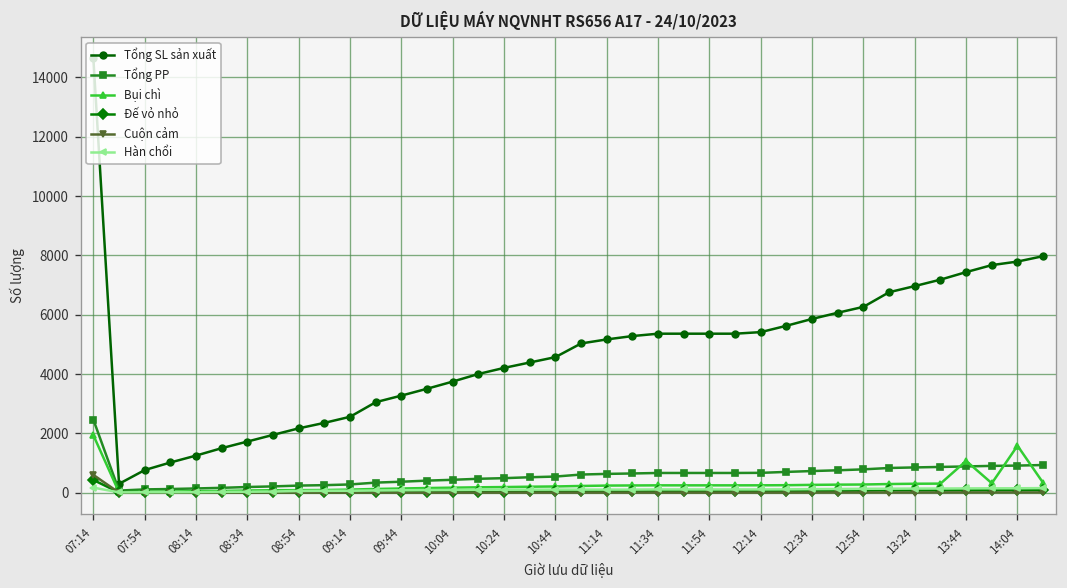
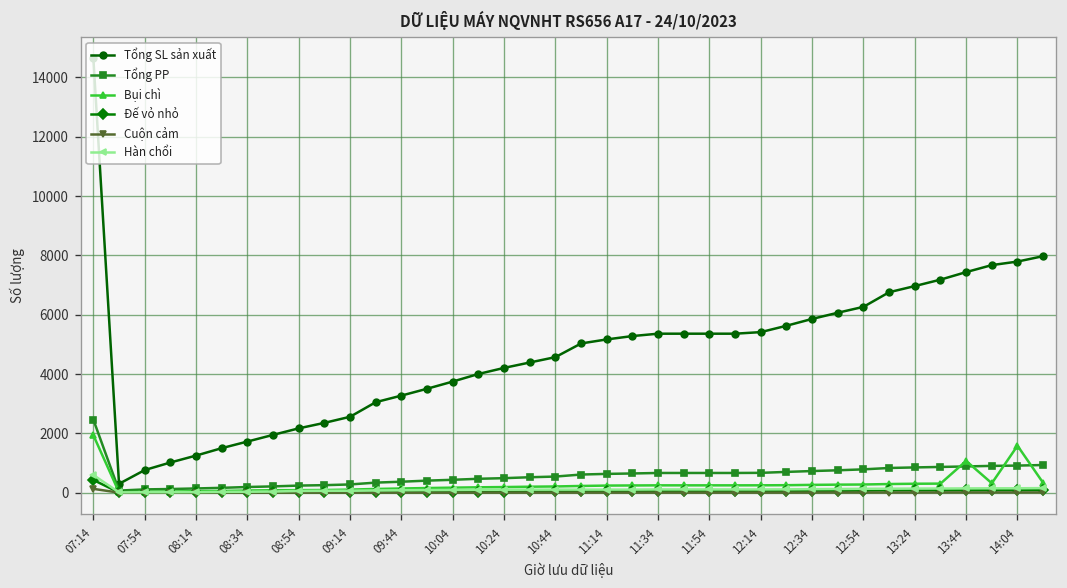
Cuộn cảm, 07:14: 600 -> 100
Hàn chổi, 07:14: 200 -> 600
